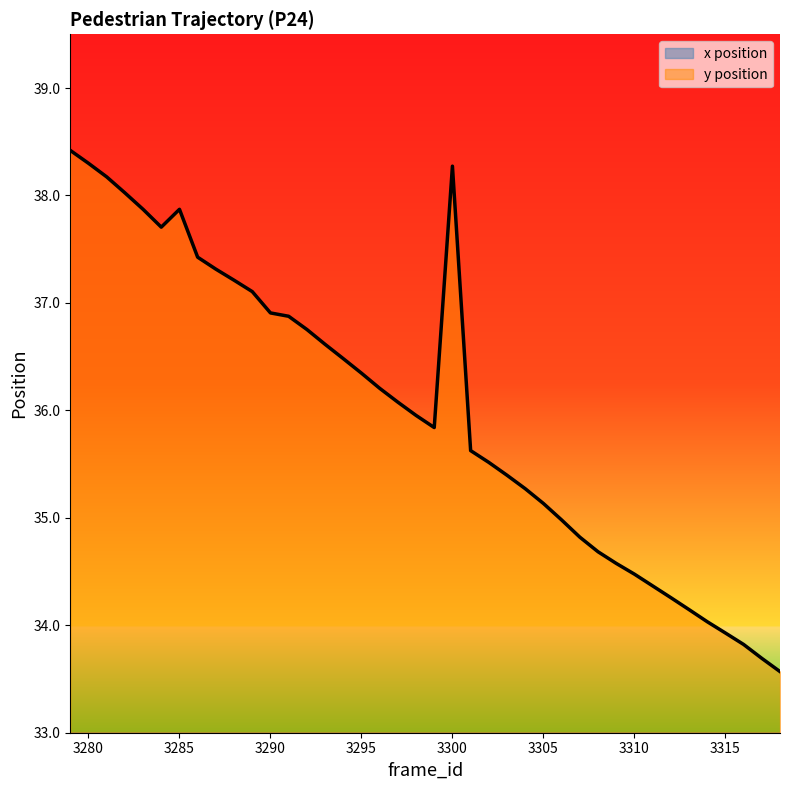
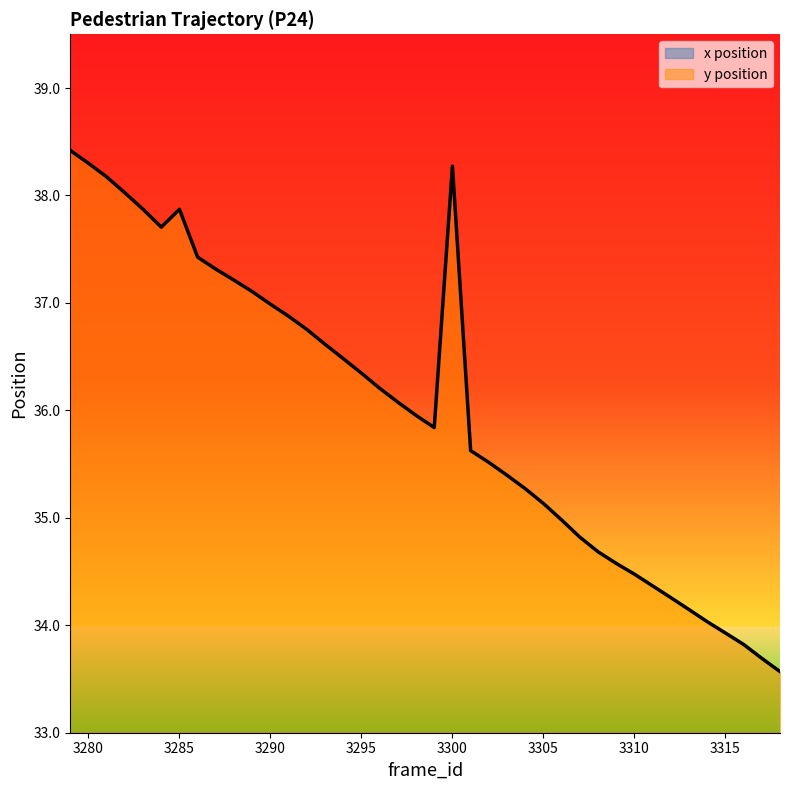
y position, 3290: 36.91 -> 36.99
